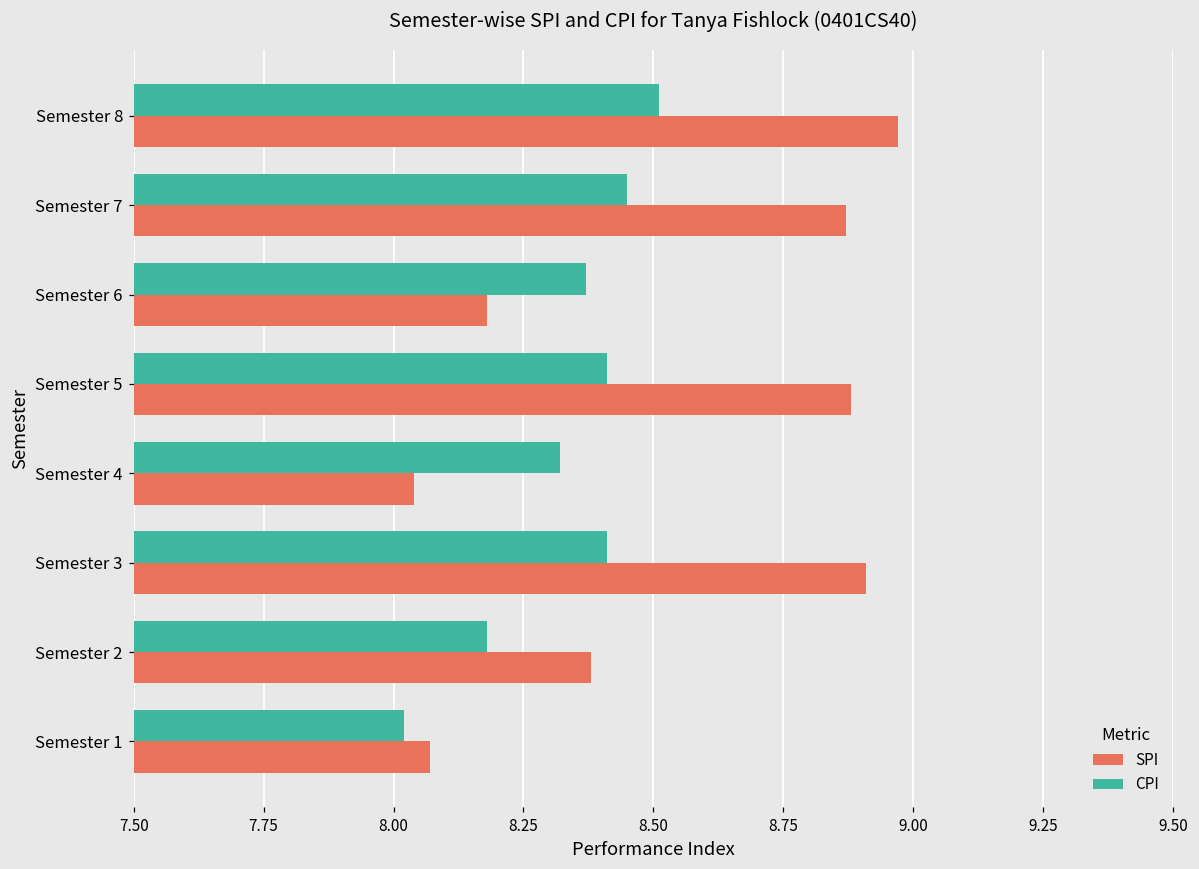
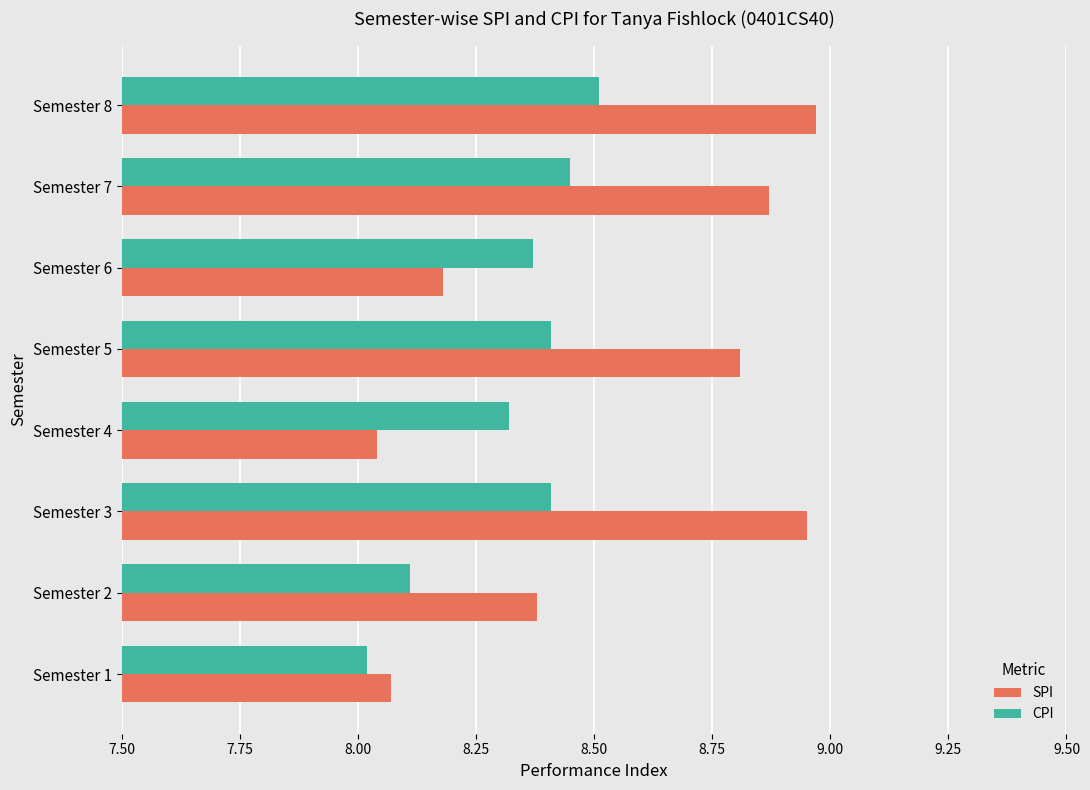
SPI, Semester 5: 8.88 -> 8.81
SPI, Semester 3: 8.91 -> 8.95
CPI, Semester 2: 8.18 -> 8.11
